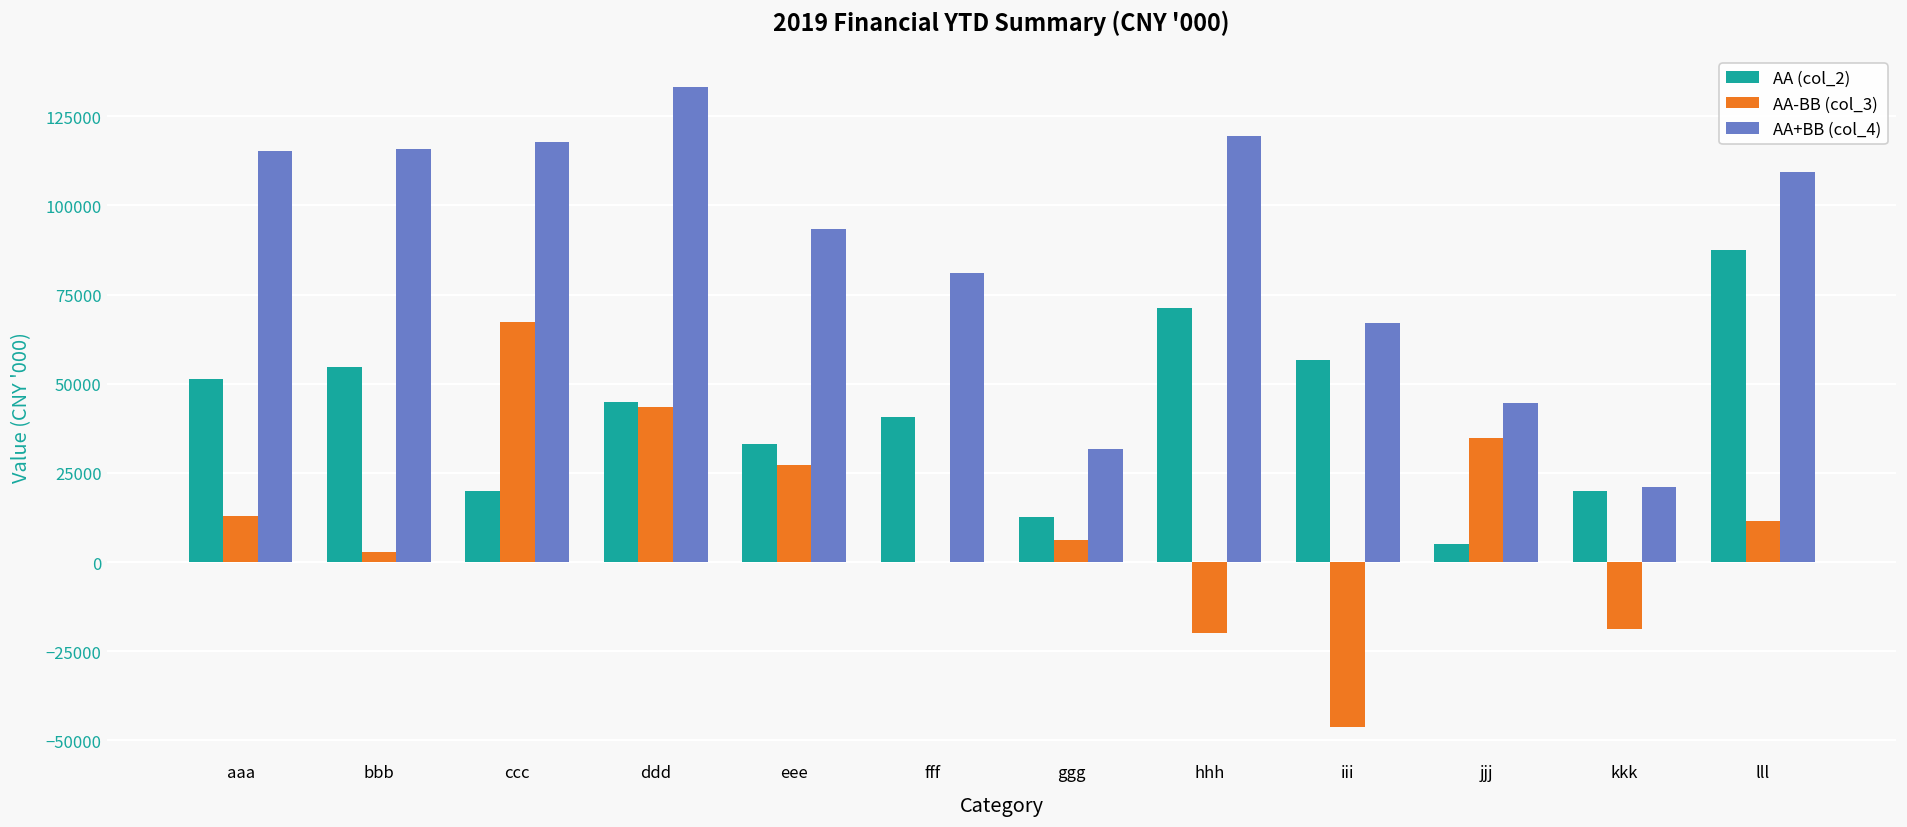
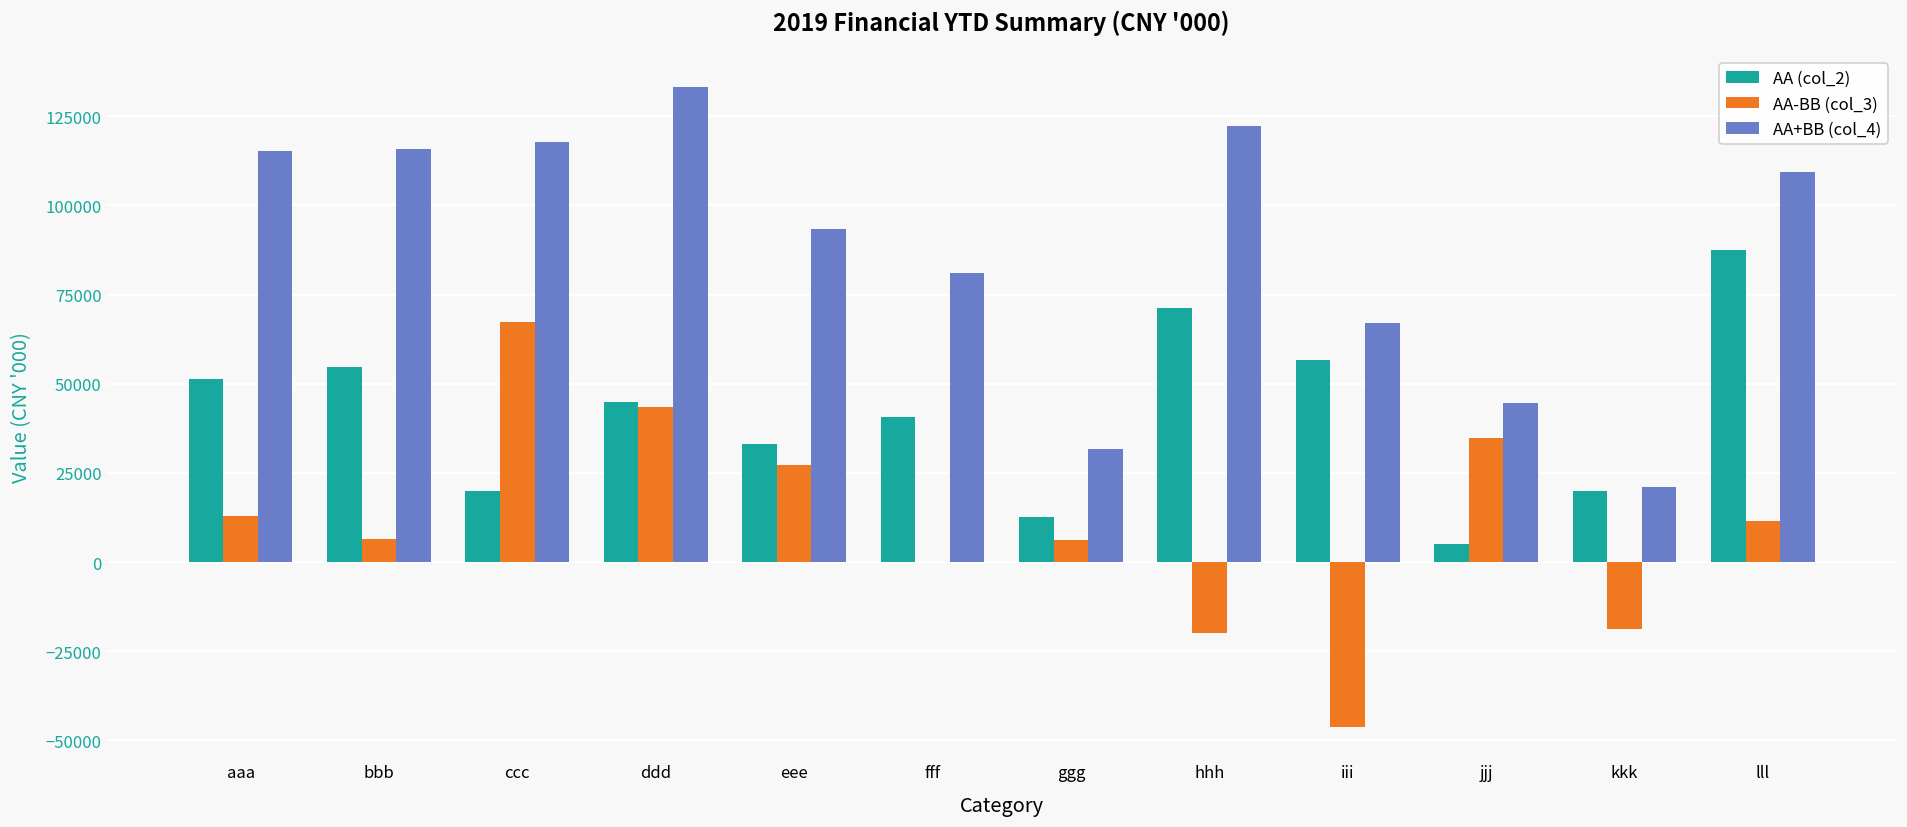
AA-BB (col_3), bbb: 3000 -> 6000
AA+BB (col_4), hhh: 119000 -> 122000
